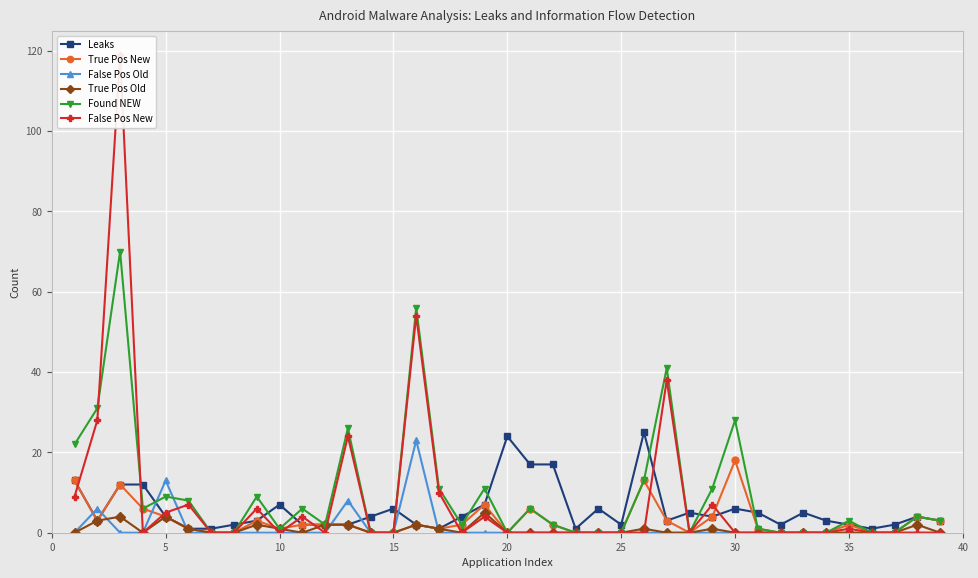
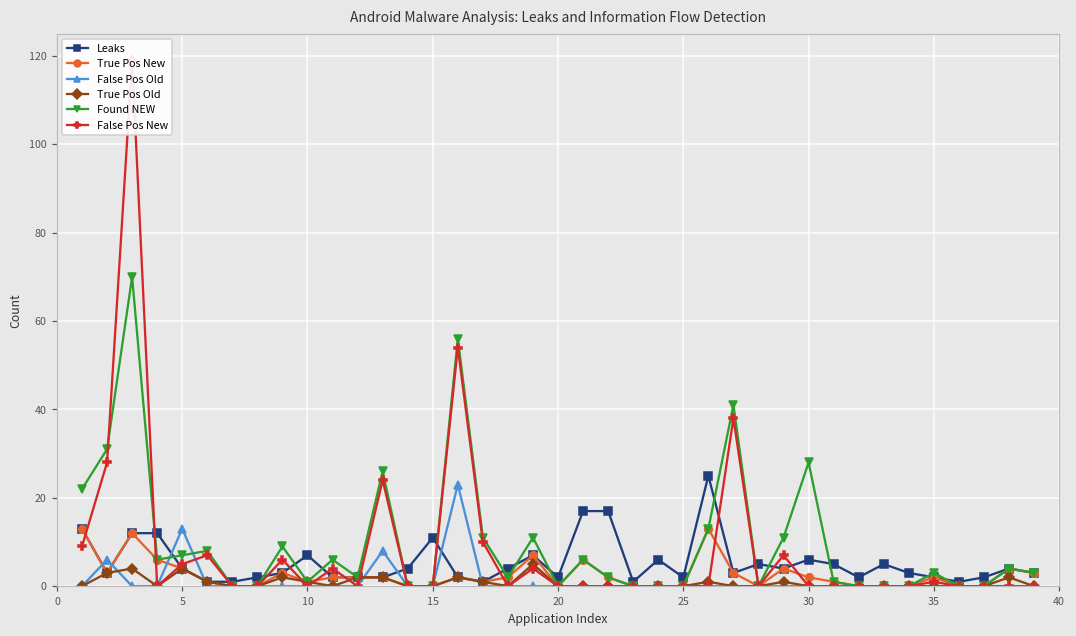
Found NEW, 5: 9 -> 7
Leaks, 15: 6 -> 11
Leaks, 20: 24 -> 2
True Pos New, 30: 18 -> 2
